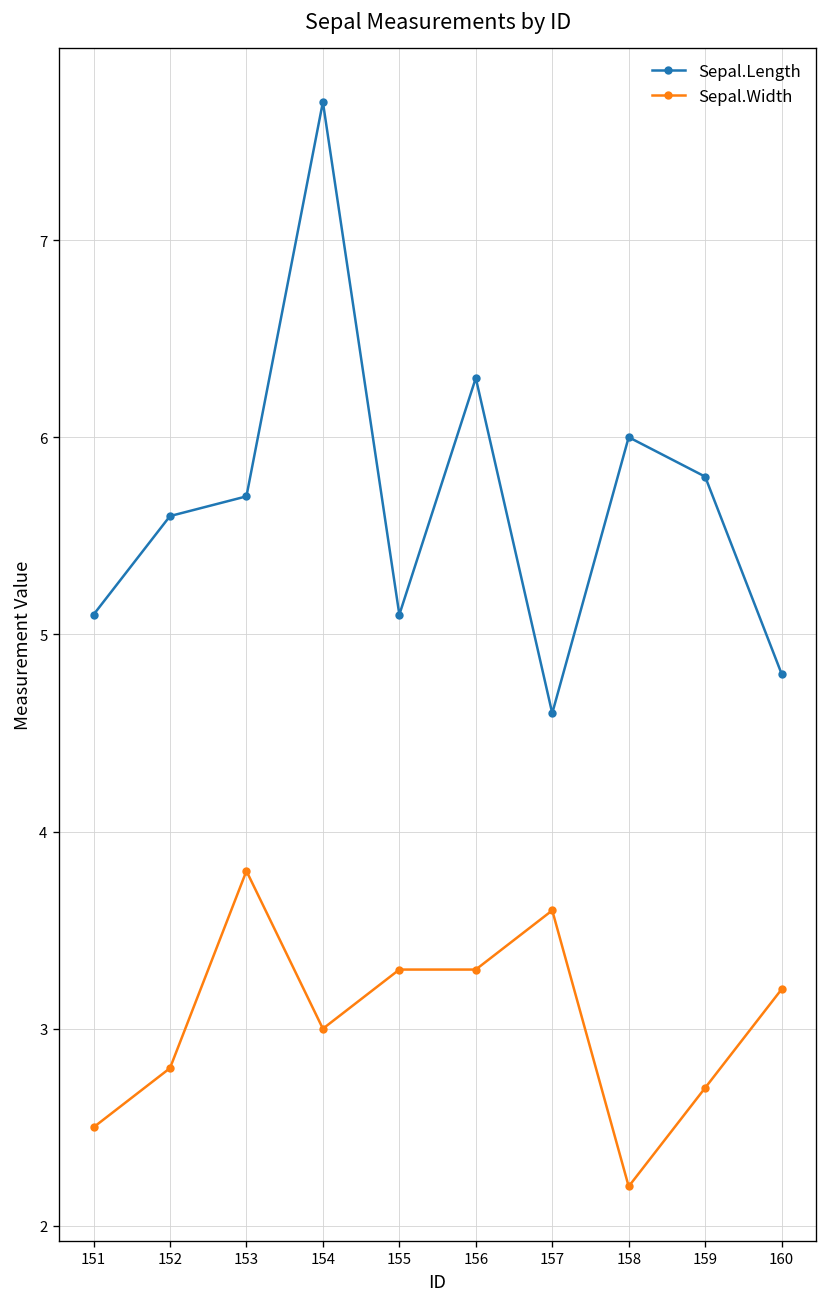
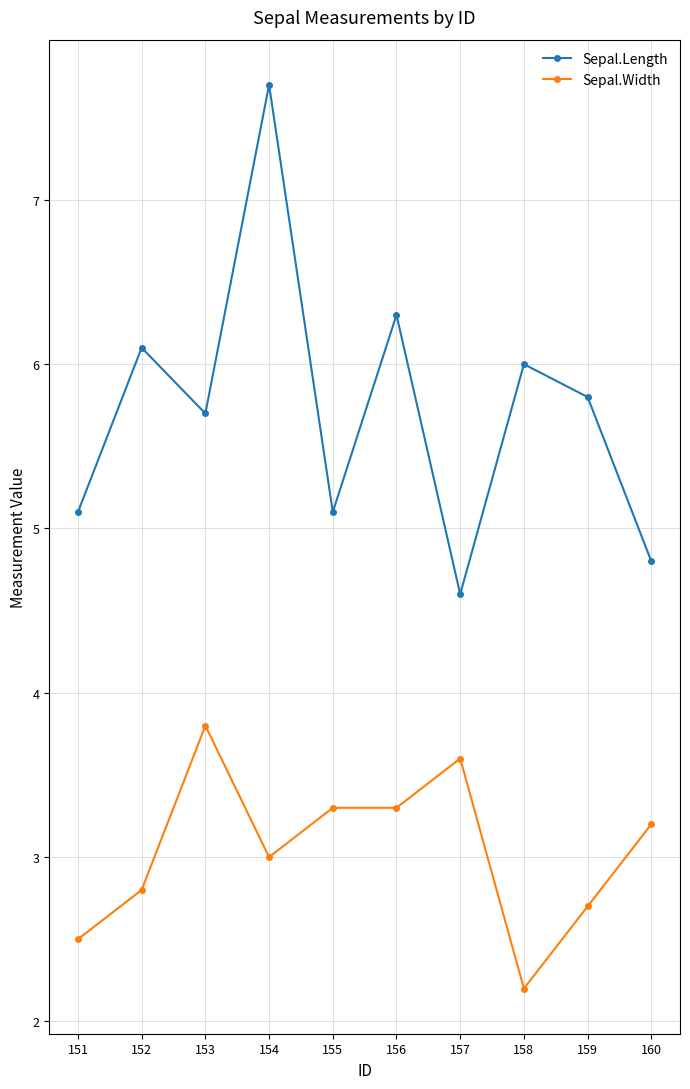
Sepal.Length, 152: 5.6 -> 6.1
